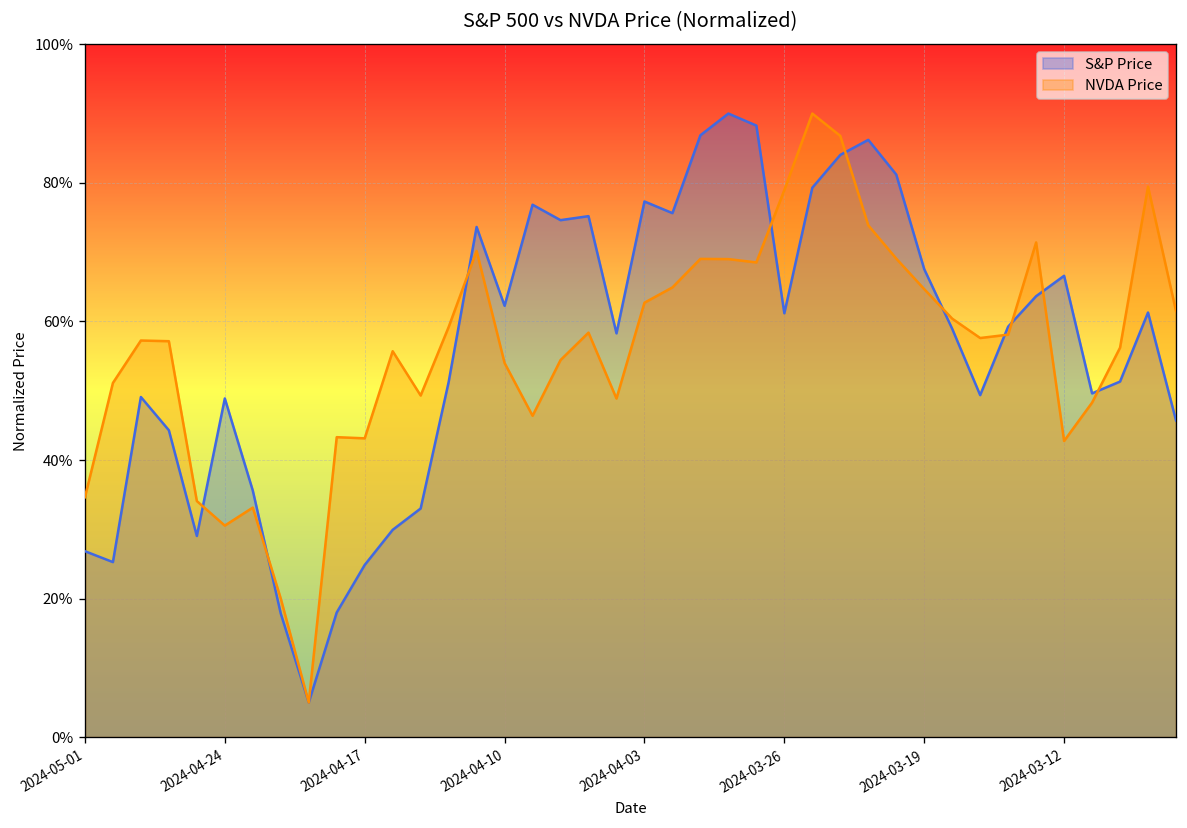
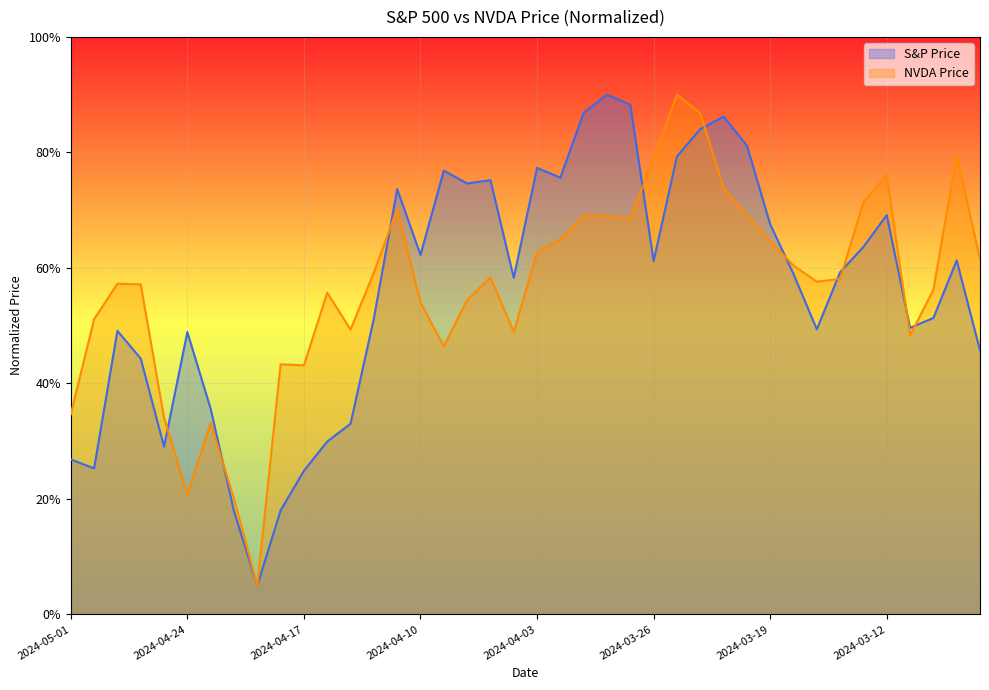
NVDA Price, 2024-04-24: 31% -> 21%
S&P Price, 2024-03-12: 67% -> 69%
NVDA Price, 2024-03-12: 43% -> 76%
